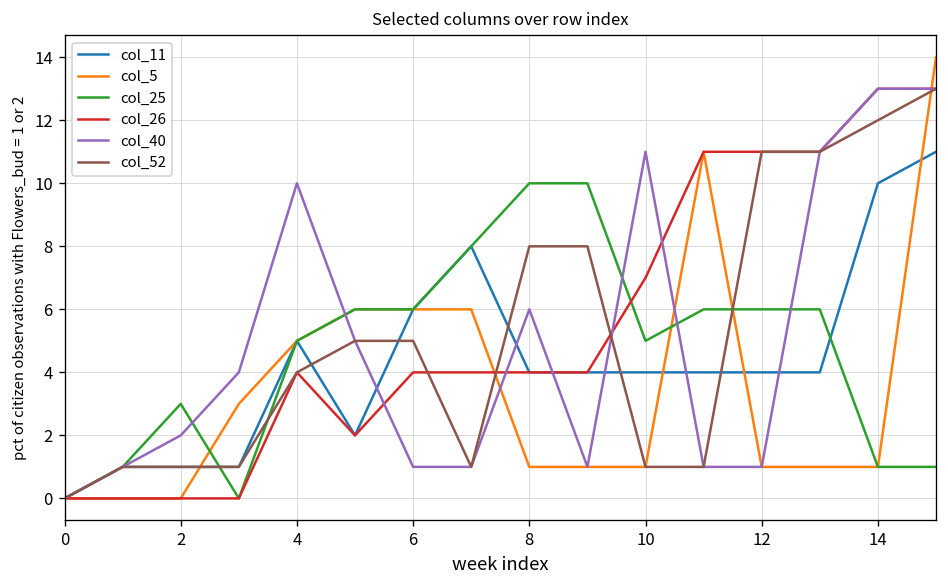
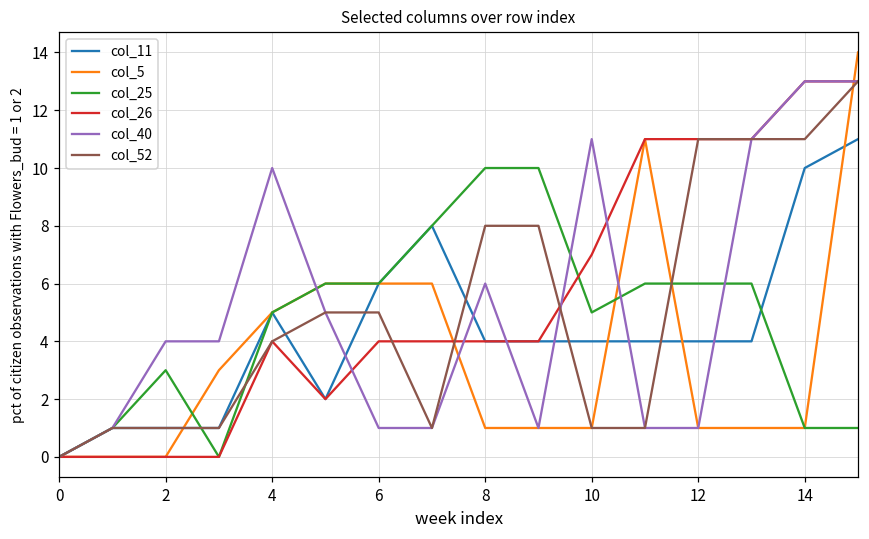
col_40, 2: 2 -> 4
col_52, 14: 12 -> 11
